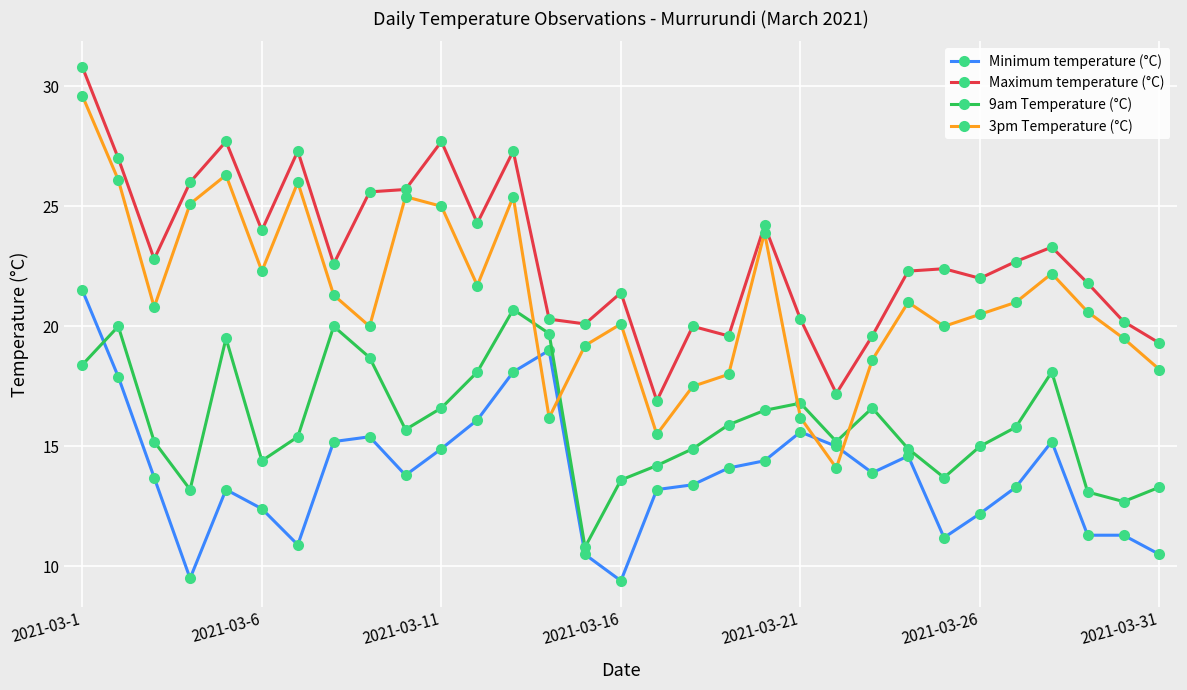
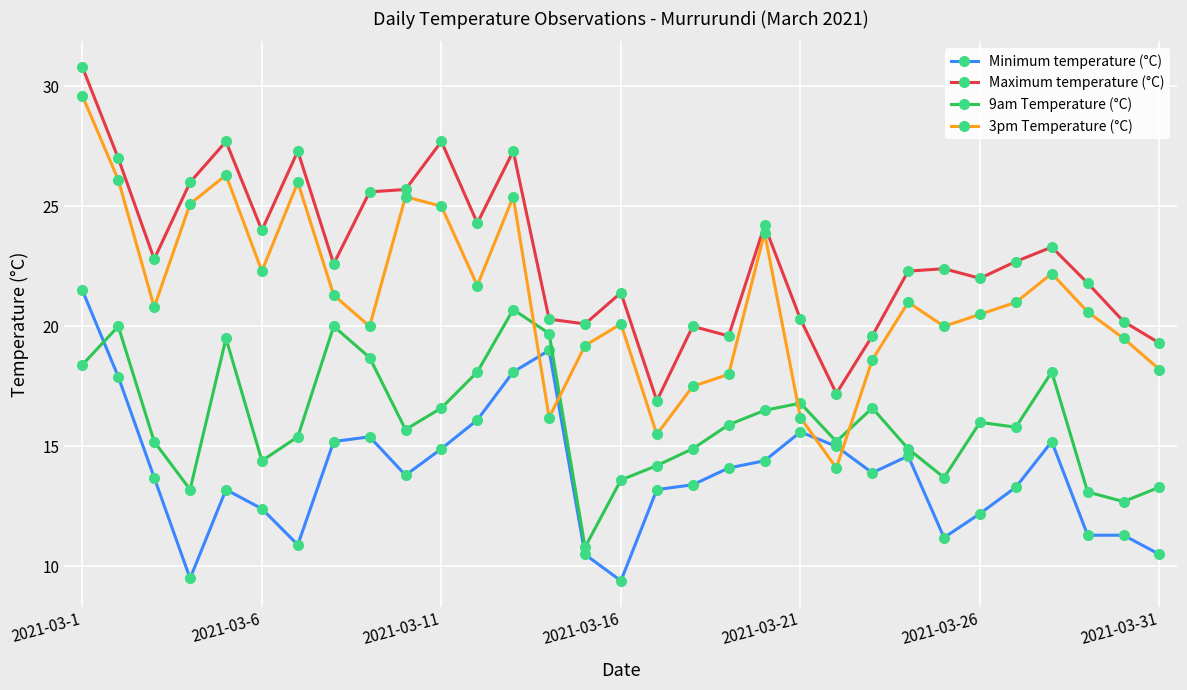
9am Temperature (°C), 2021-03-26: 15 -> 16
